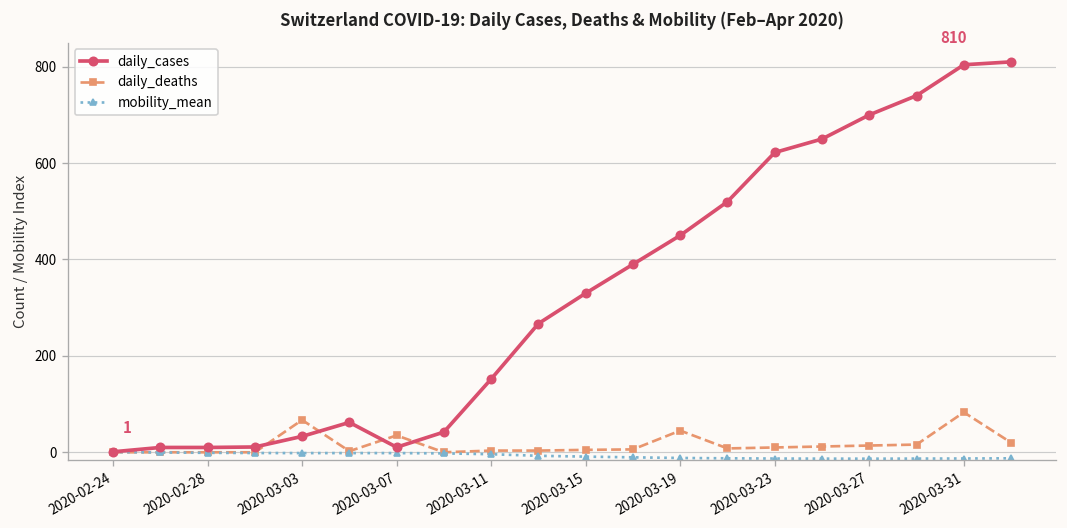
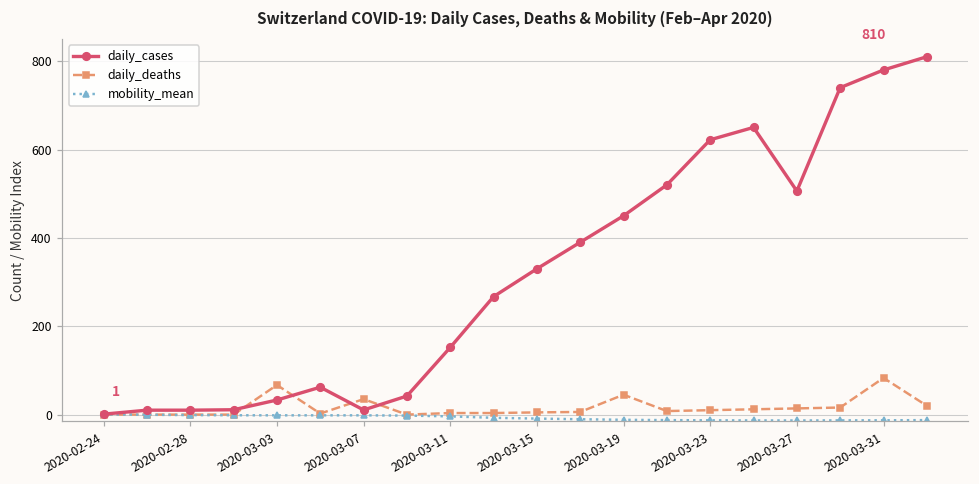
daily_cases, 2020-03-27: 700 -> 510
daily_cases, 2020-03-31: 800 -> 780
